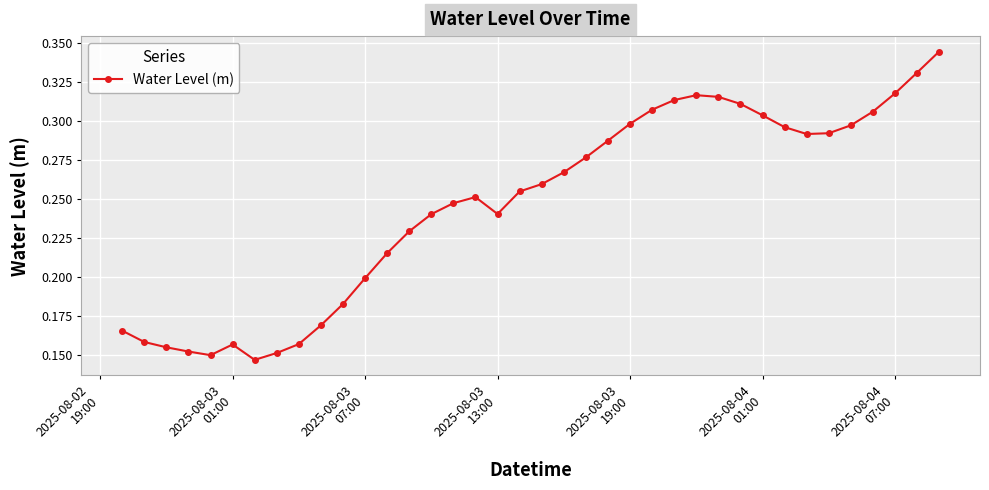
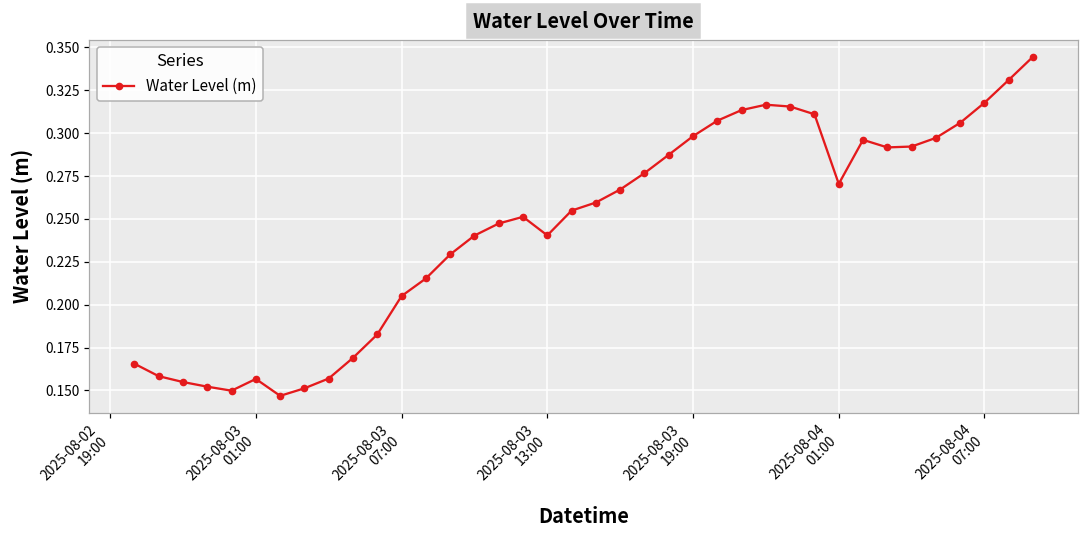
2025-08-03 07:00: 0.199 -> 0.205
2025-08-04 01:00: 0.304 -> 0.270
